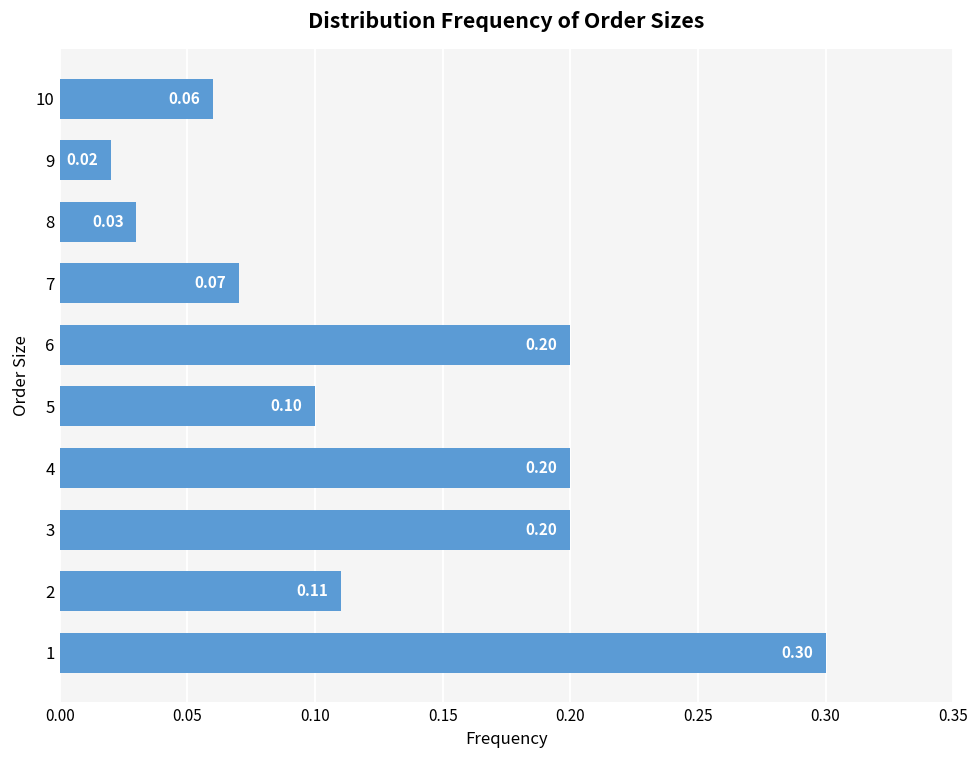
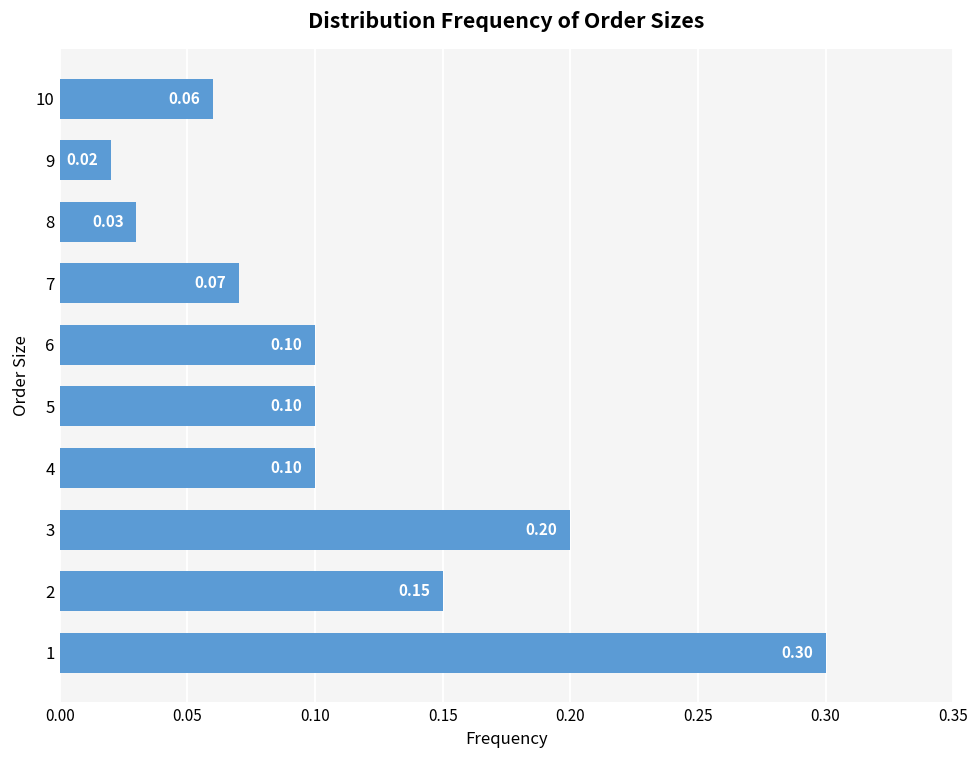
6: 0.20 -> 0.10
4: 0.20 -> 0.10
2: 0.11 -> 0.15
